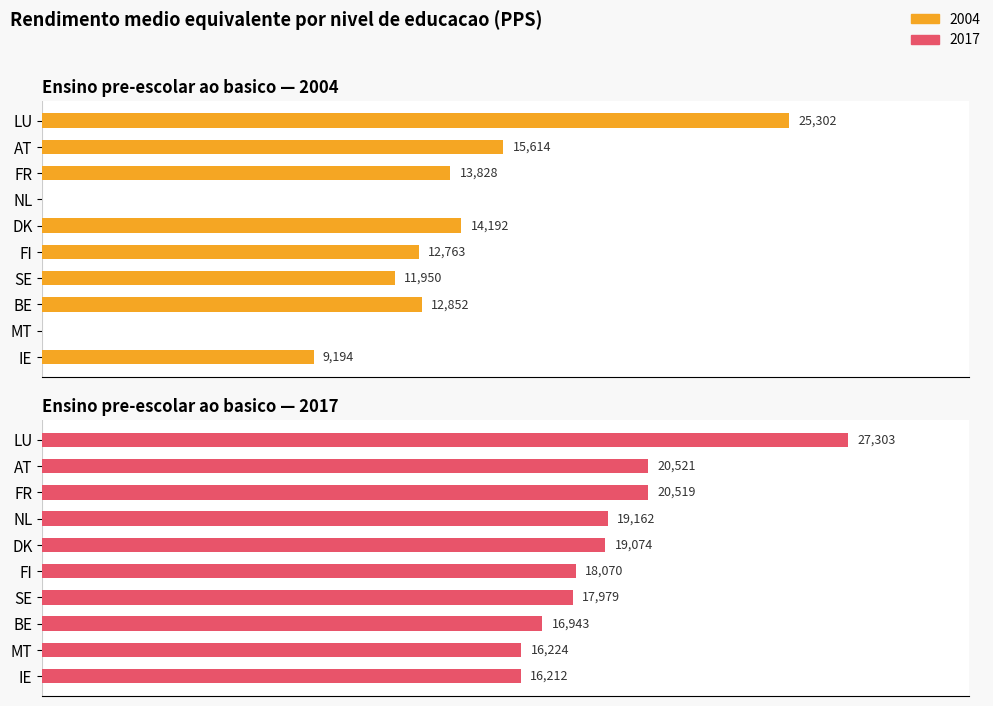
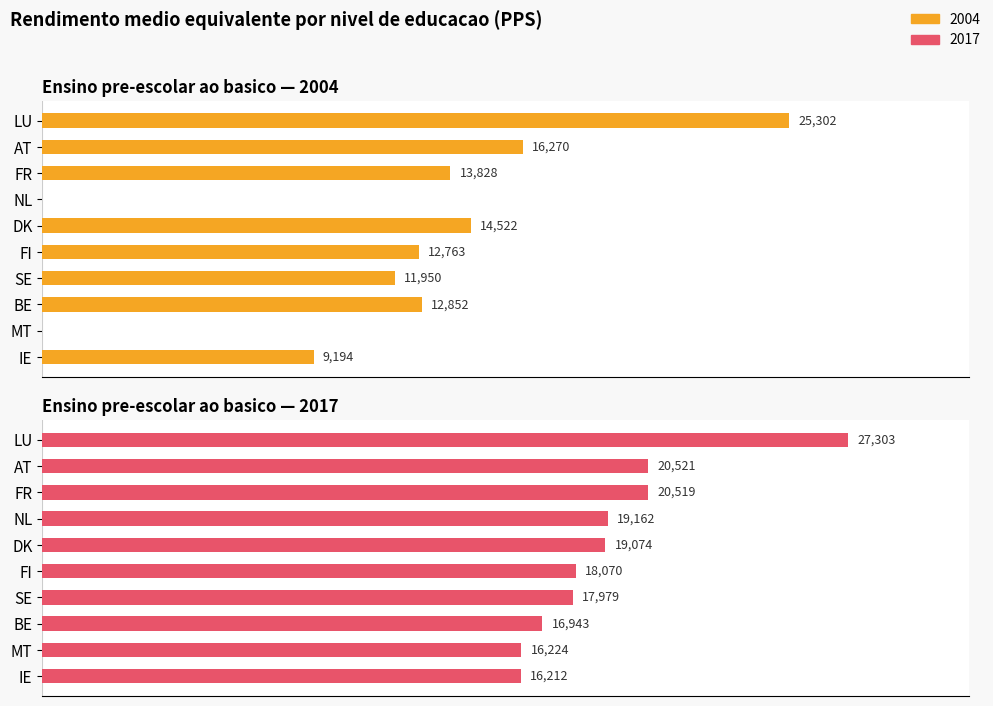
Ensino pre-escolar ao basico — 2004, AT: 15,614 -> 16,270
Ensino pre-escolar ao basico — 2004, DK: 14,192 -> 14,522
